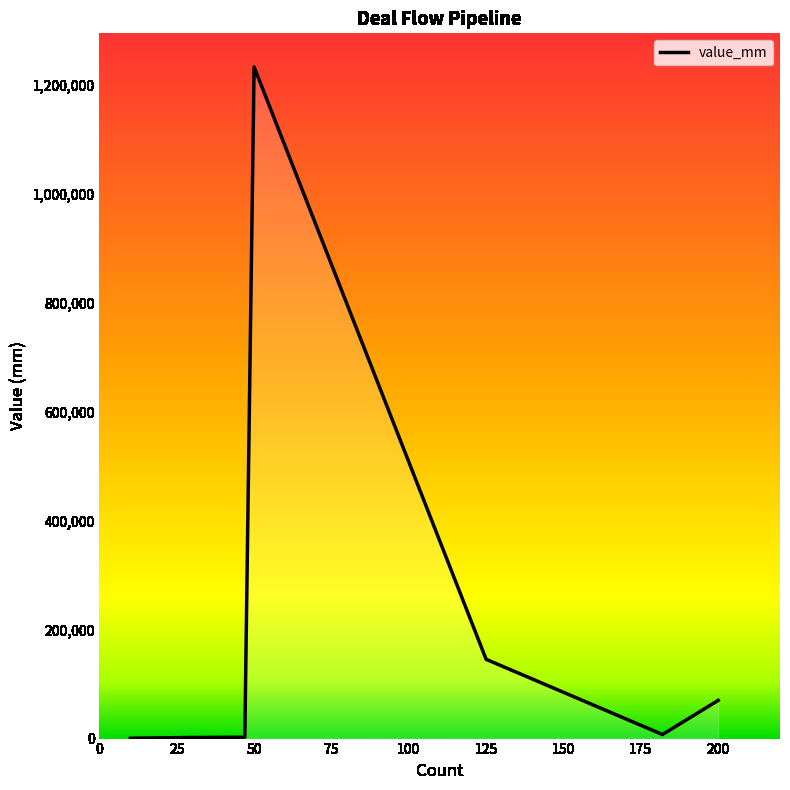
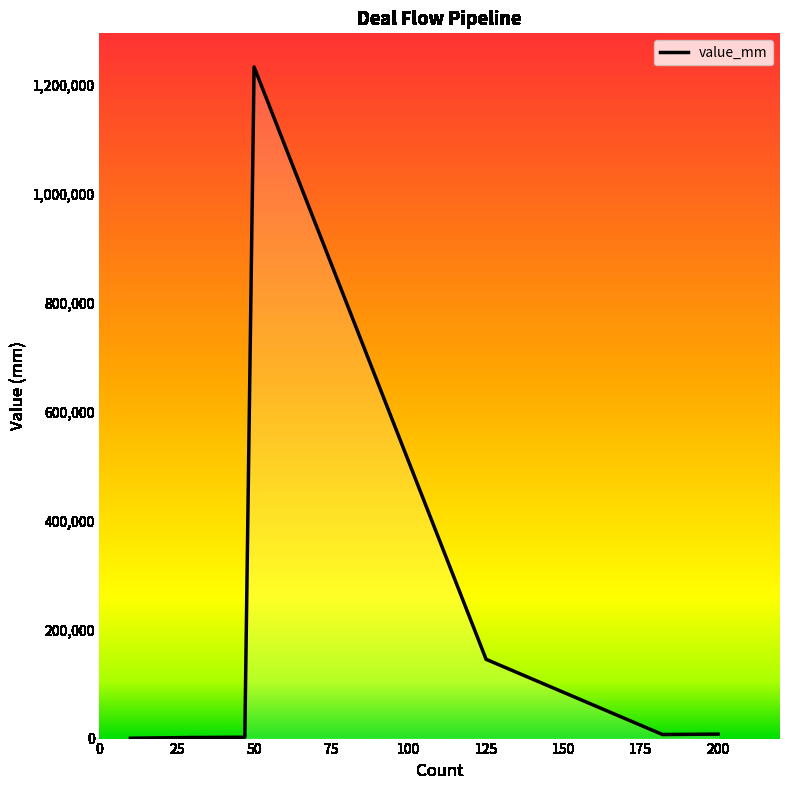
200: 70,000 -> 10,000
